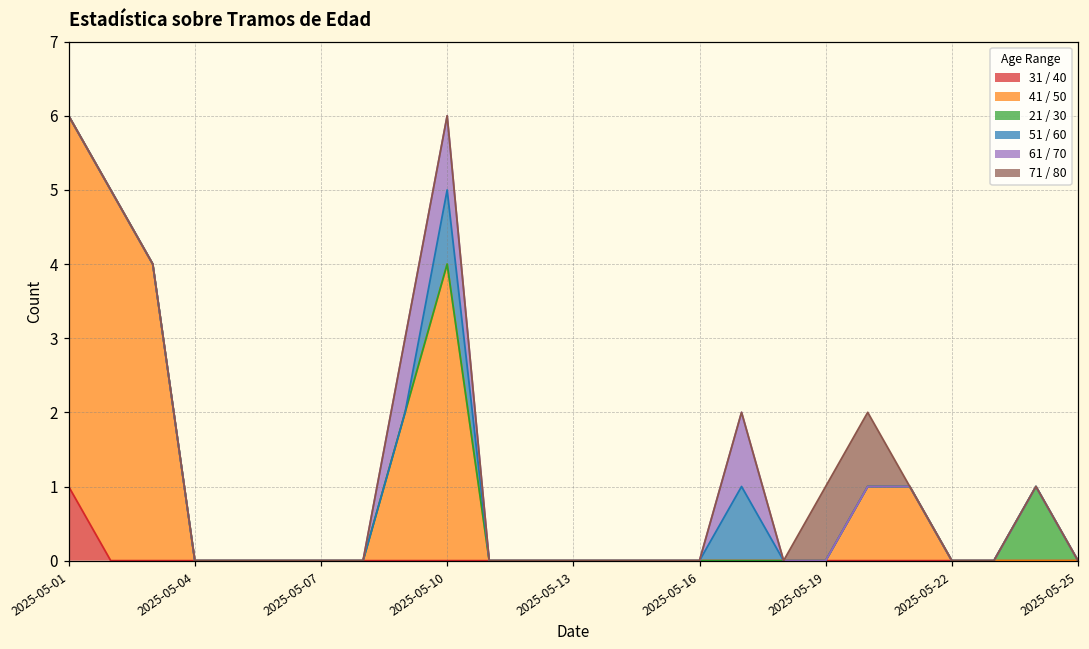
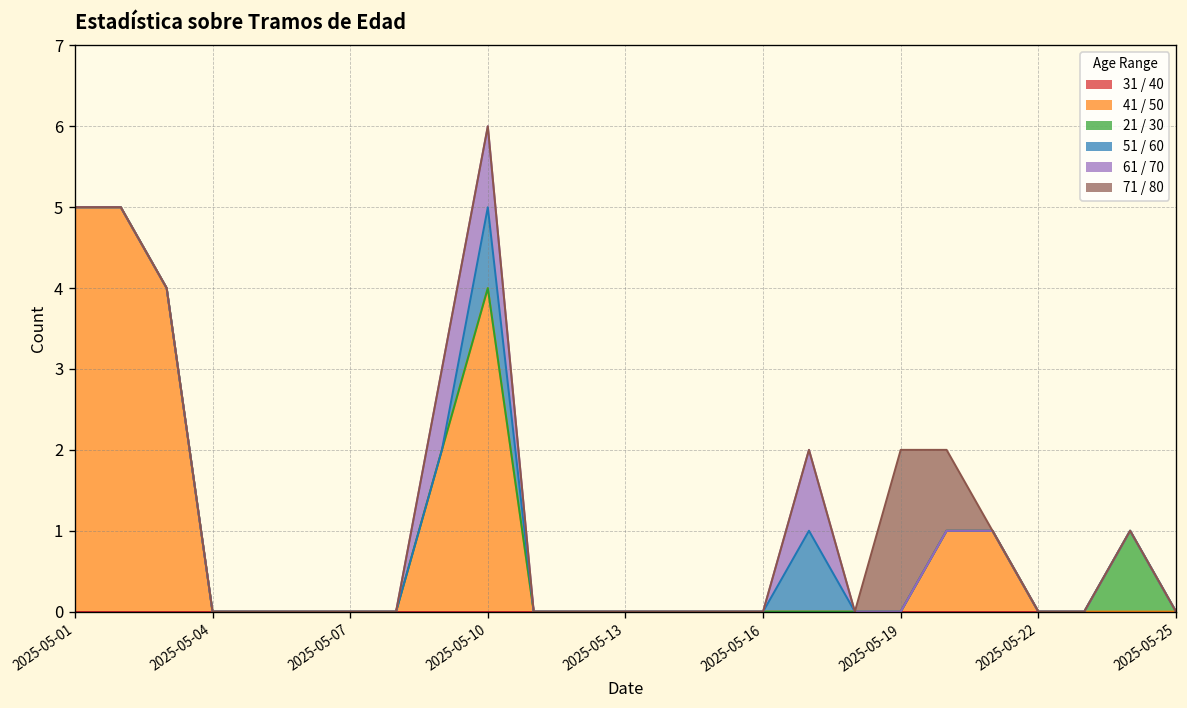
31 / 40, 2025-05-01: 1 -> 0
71 / 80, 2025-05-19: 1 -> 2
